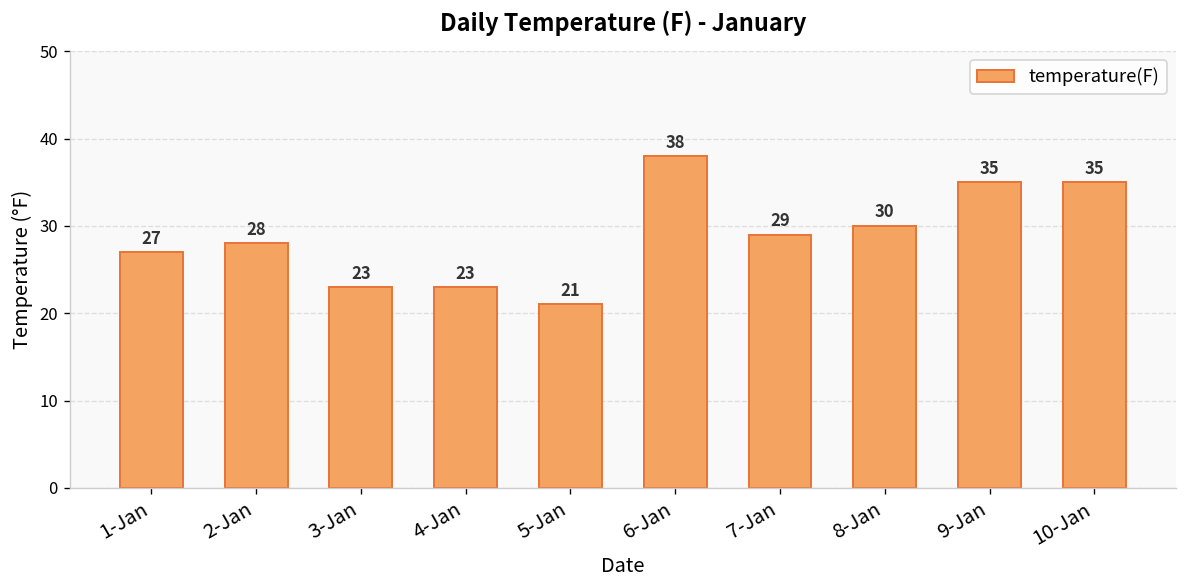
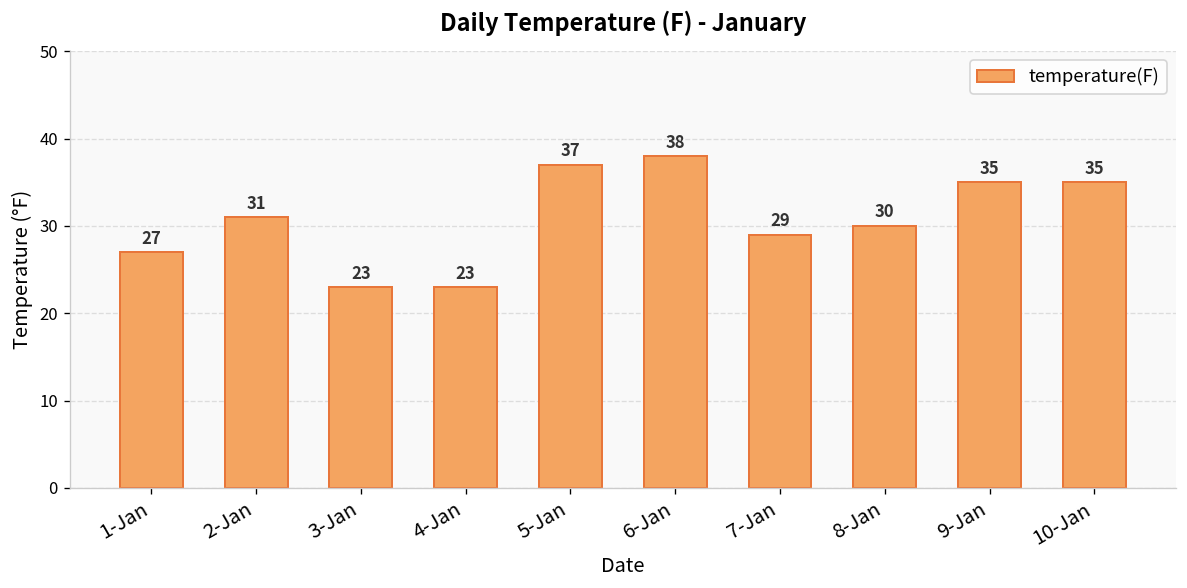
2-Jan: 28 -> 31
5-Jan: 21 -> 37
